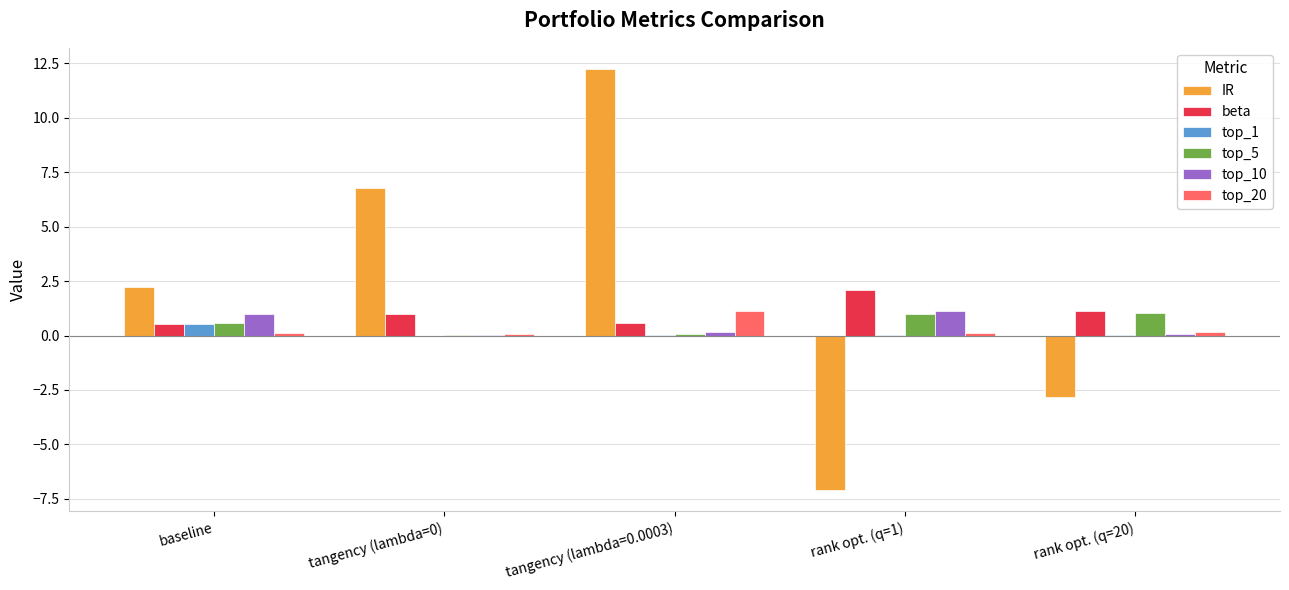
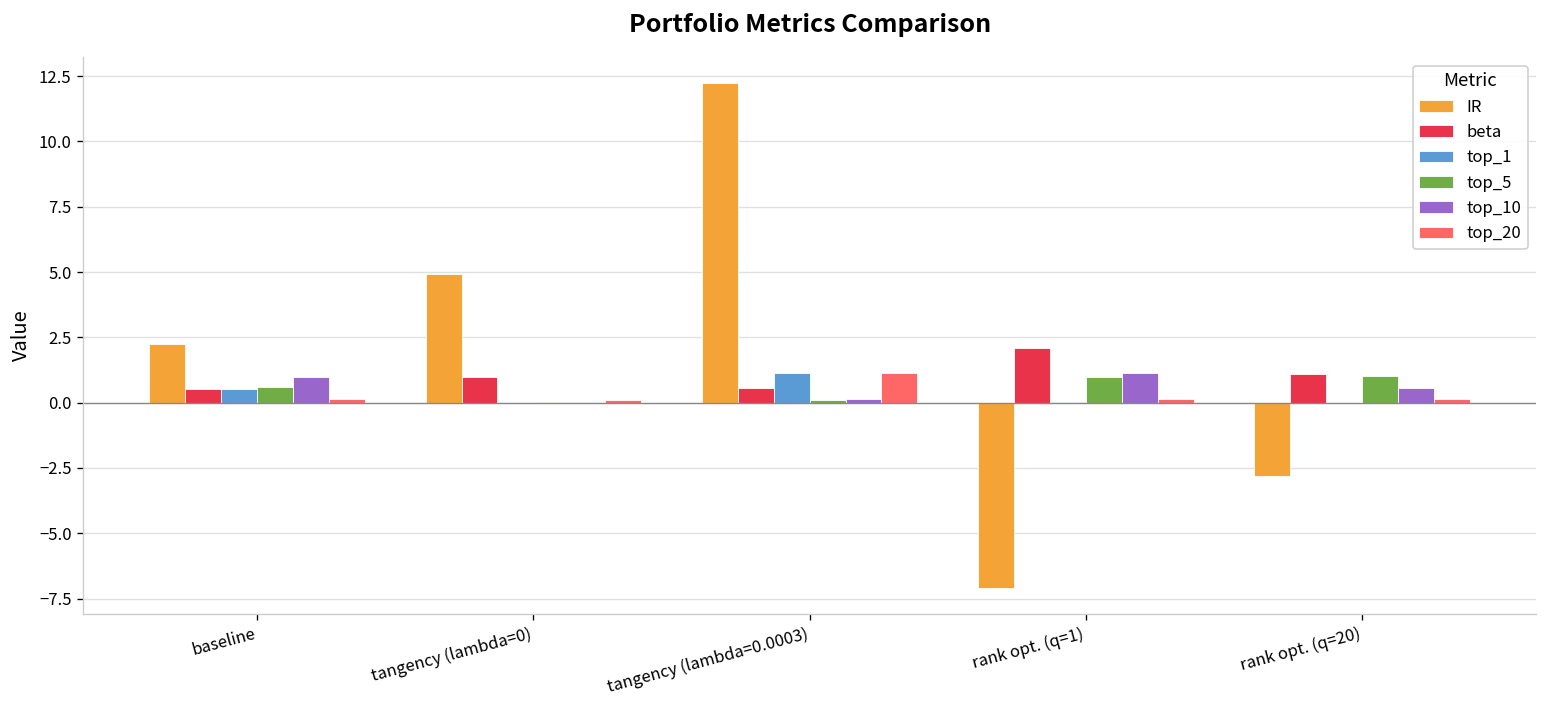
IR, tangency (lambda=0): 6.8 -> 4.9
top_1, tangency (lambda=0.0003): 0.0 -> 1.1
top_10, rank opt. (q=20): 0.1 -> 0.5
